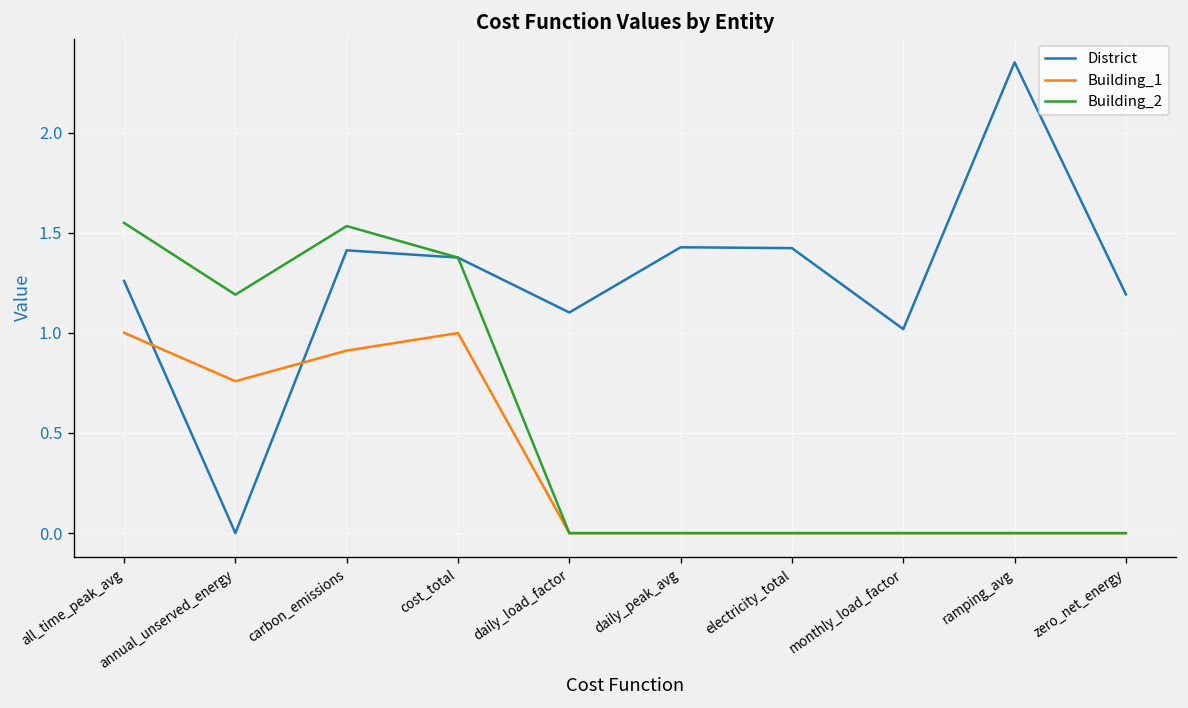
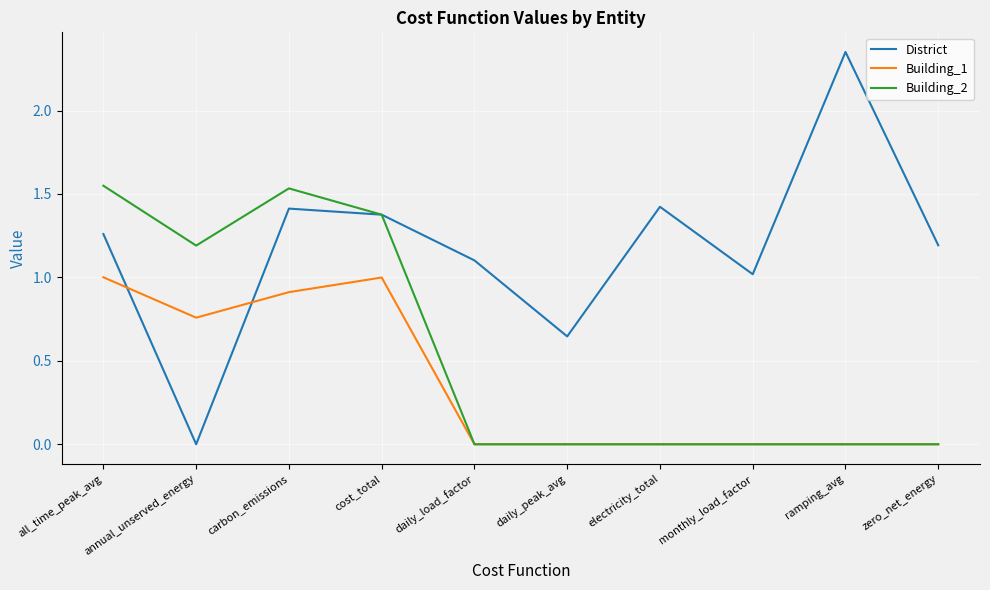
District, daily_peak_avg: 1.43 -> 0.65
